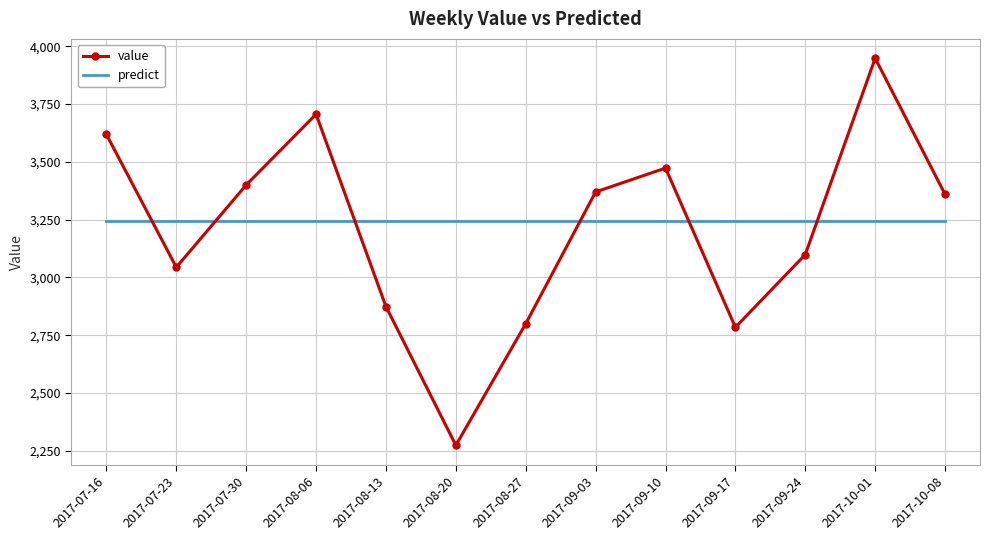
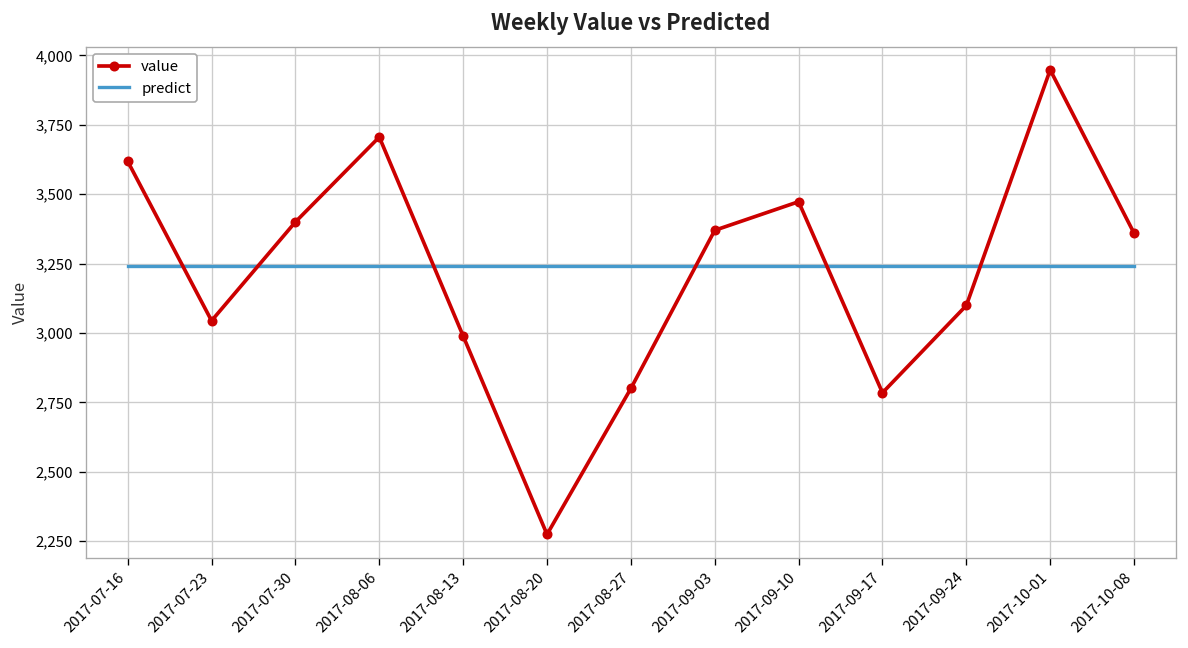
value, 2017-08-13: 2,870 -> 2,990
